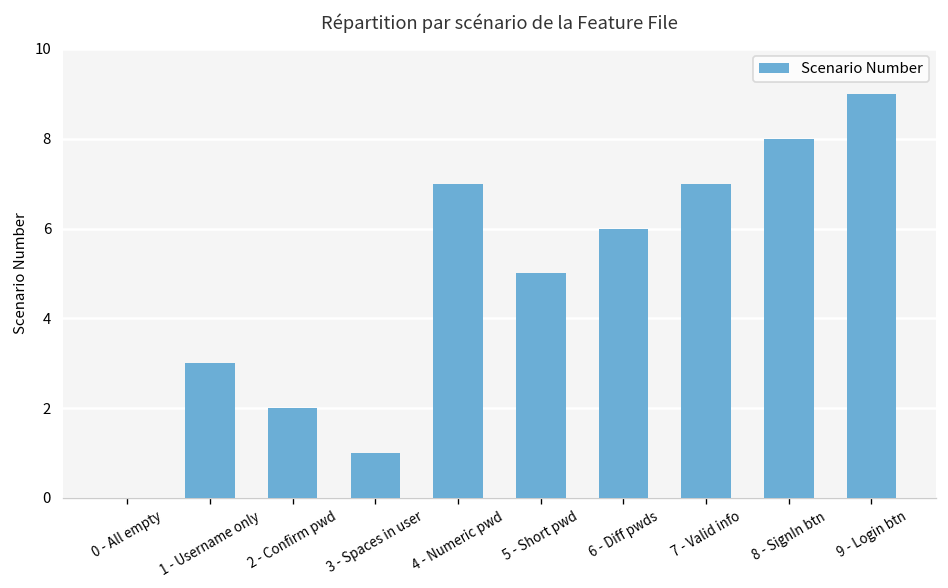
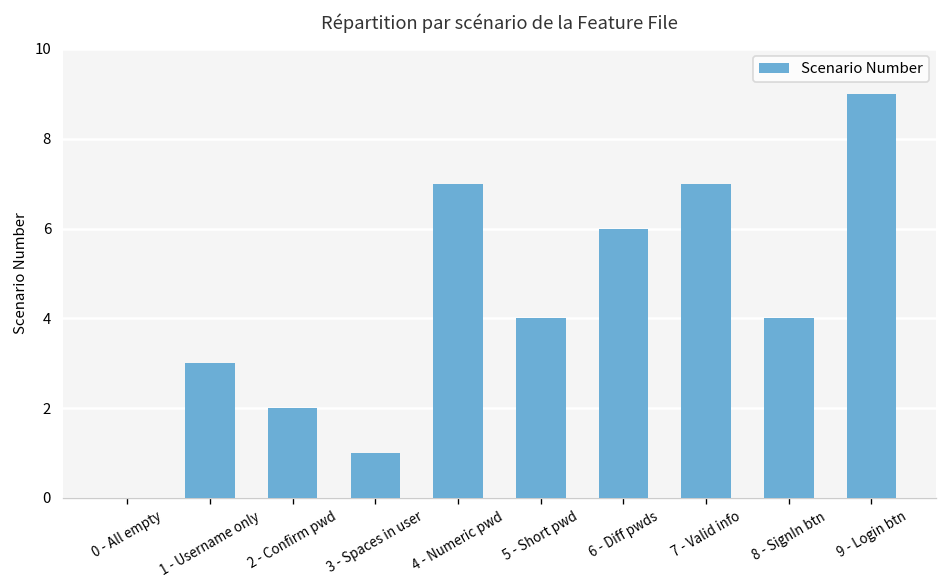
5 - Short pwd: 5 -> 4
8 - SignIn btn: 8 -> 4
